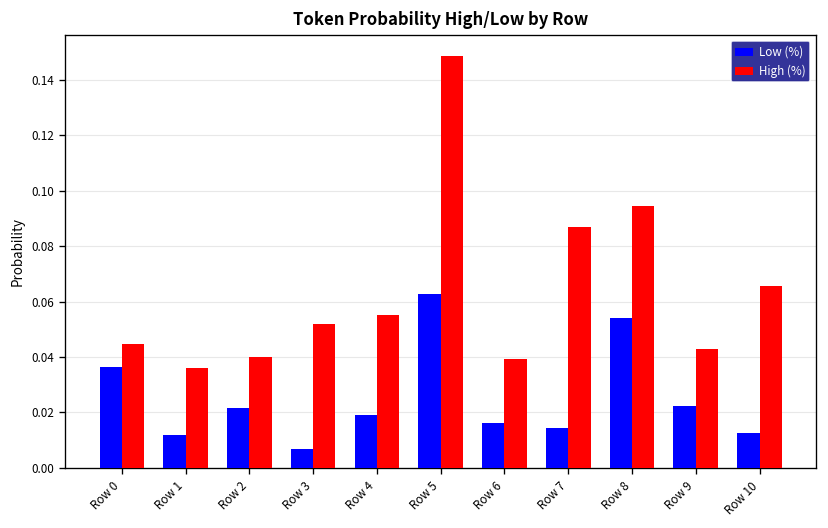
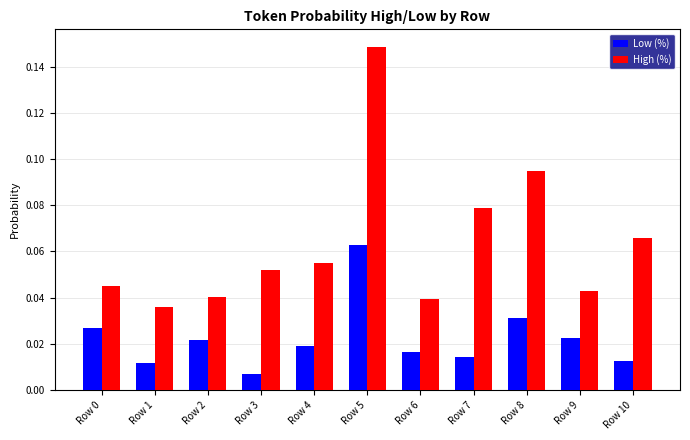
Low (%), Row 0: 0.036 -> 0.027
High (%), Row 7: 0.087 -> 0.079
Low (%), Row 8: 0.054 -> 0.031
